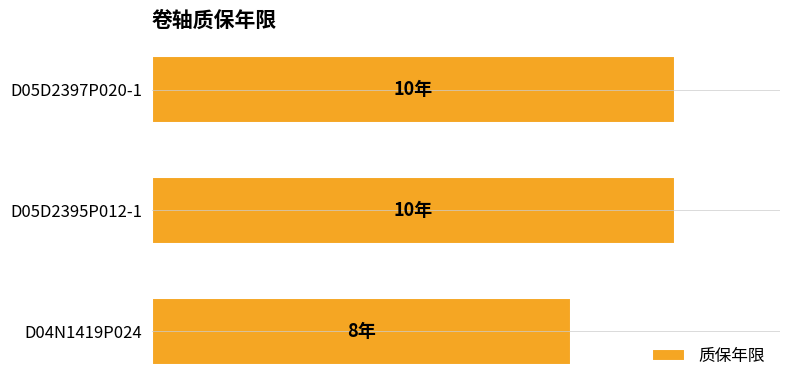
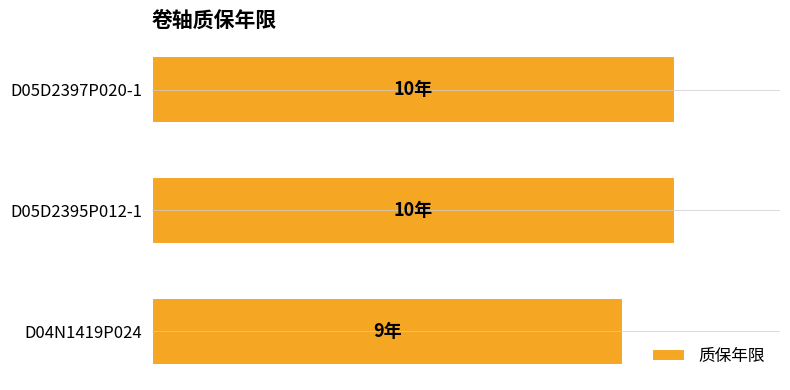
D04N1419P024: 8年 -> 9年
